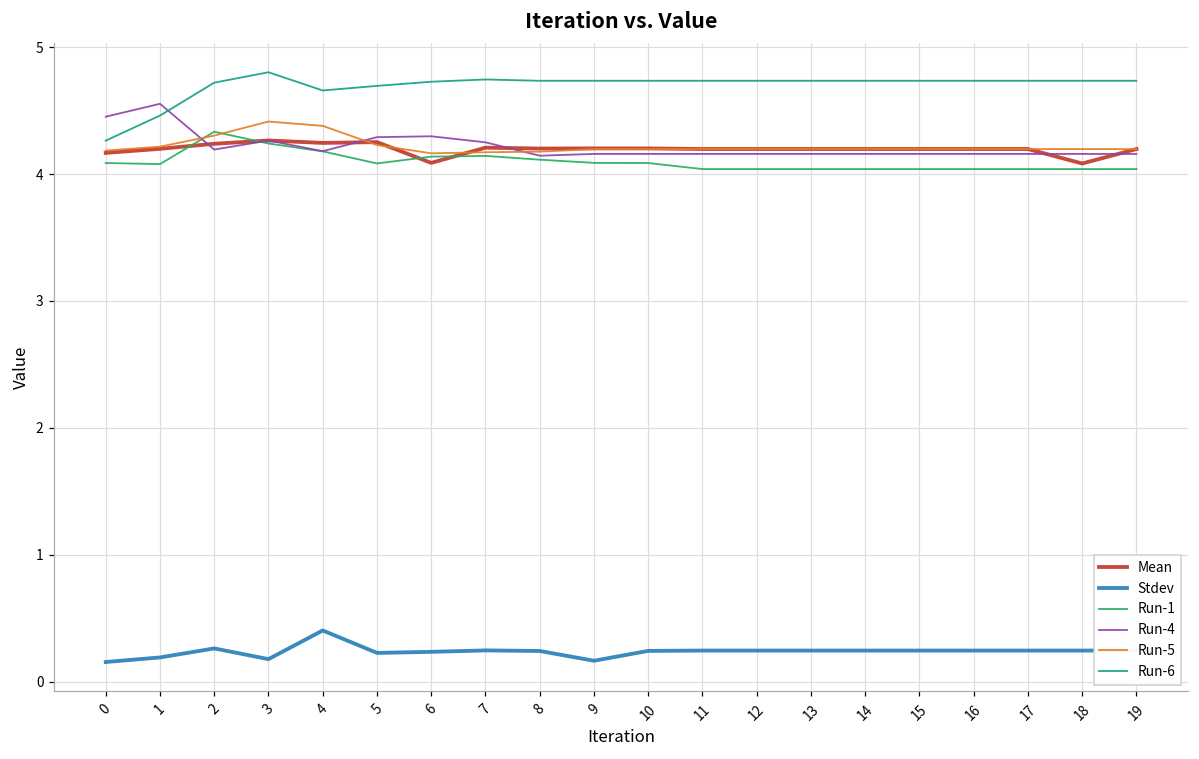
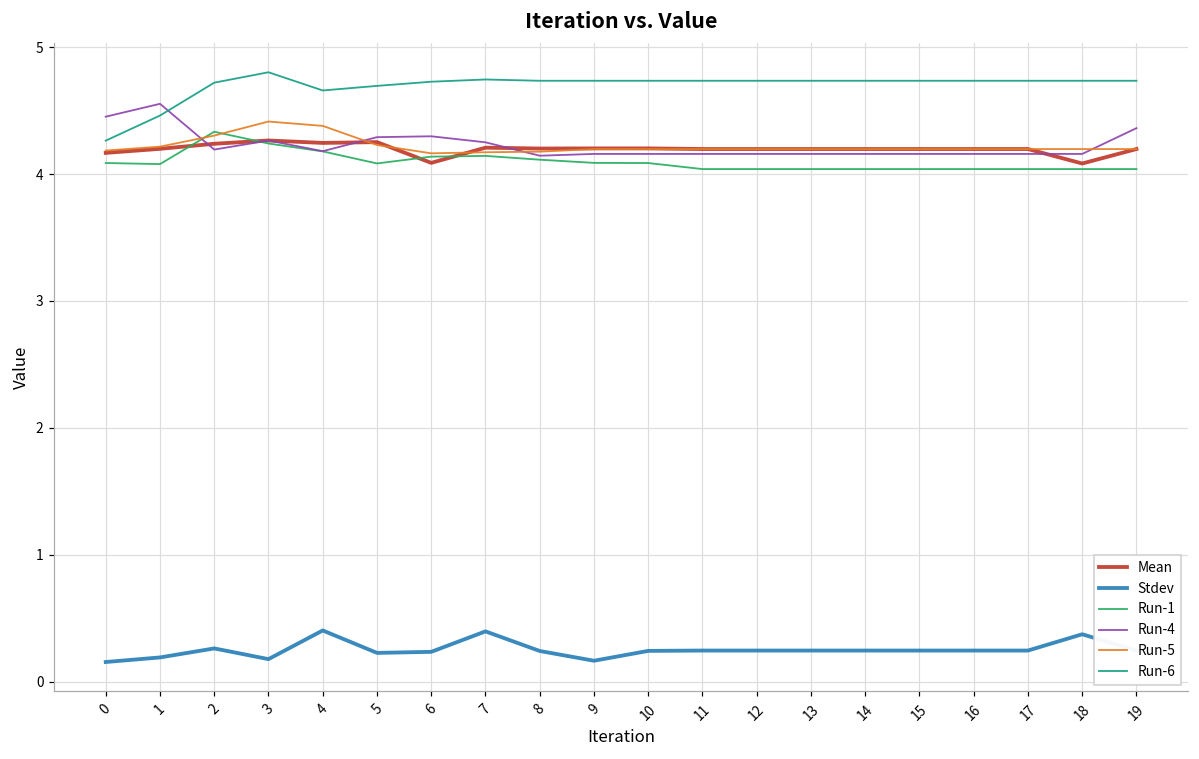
Stdev, 7: 0.25 -> 0.40
Stdev, 18: 0.24 -> 0.37
Run-4, 19: 4.16 -> 4.36
